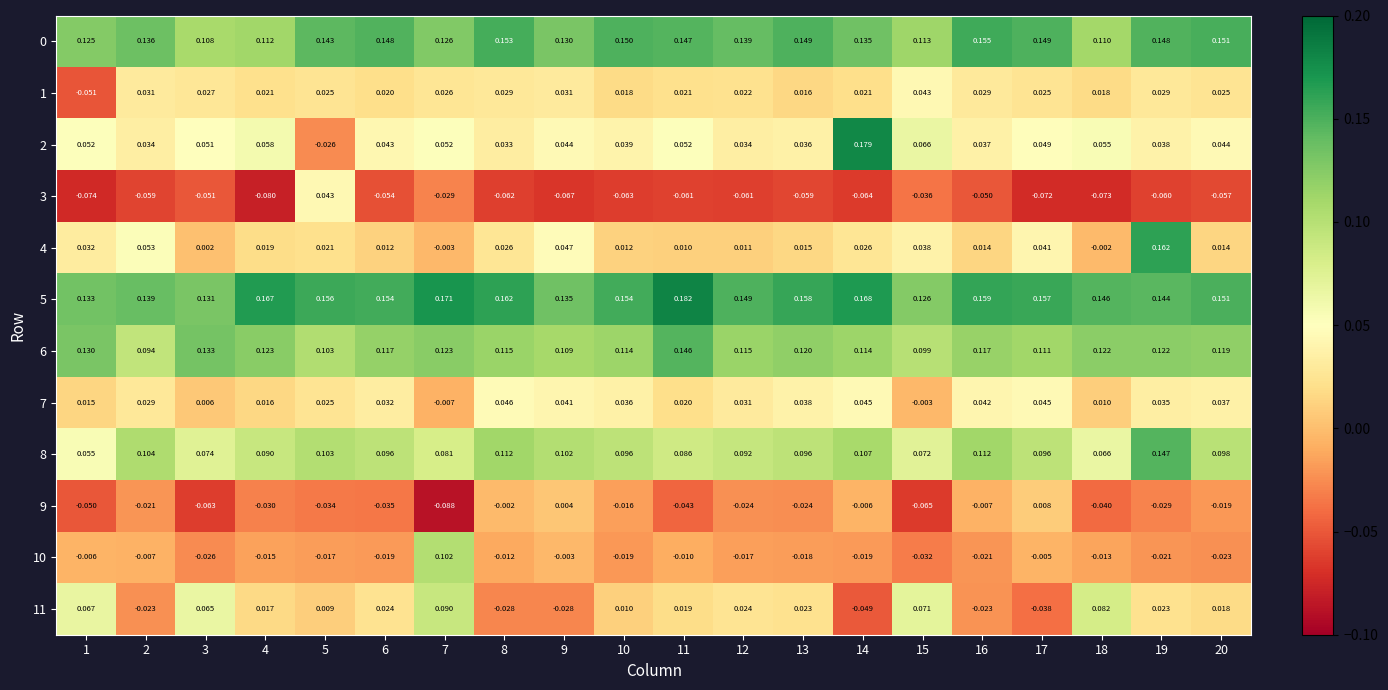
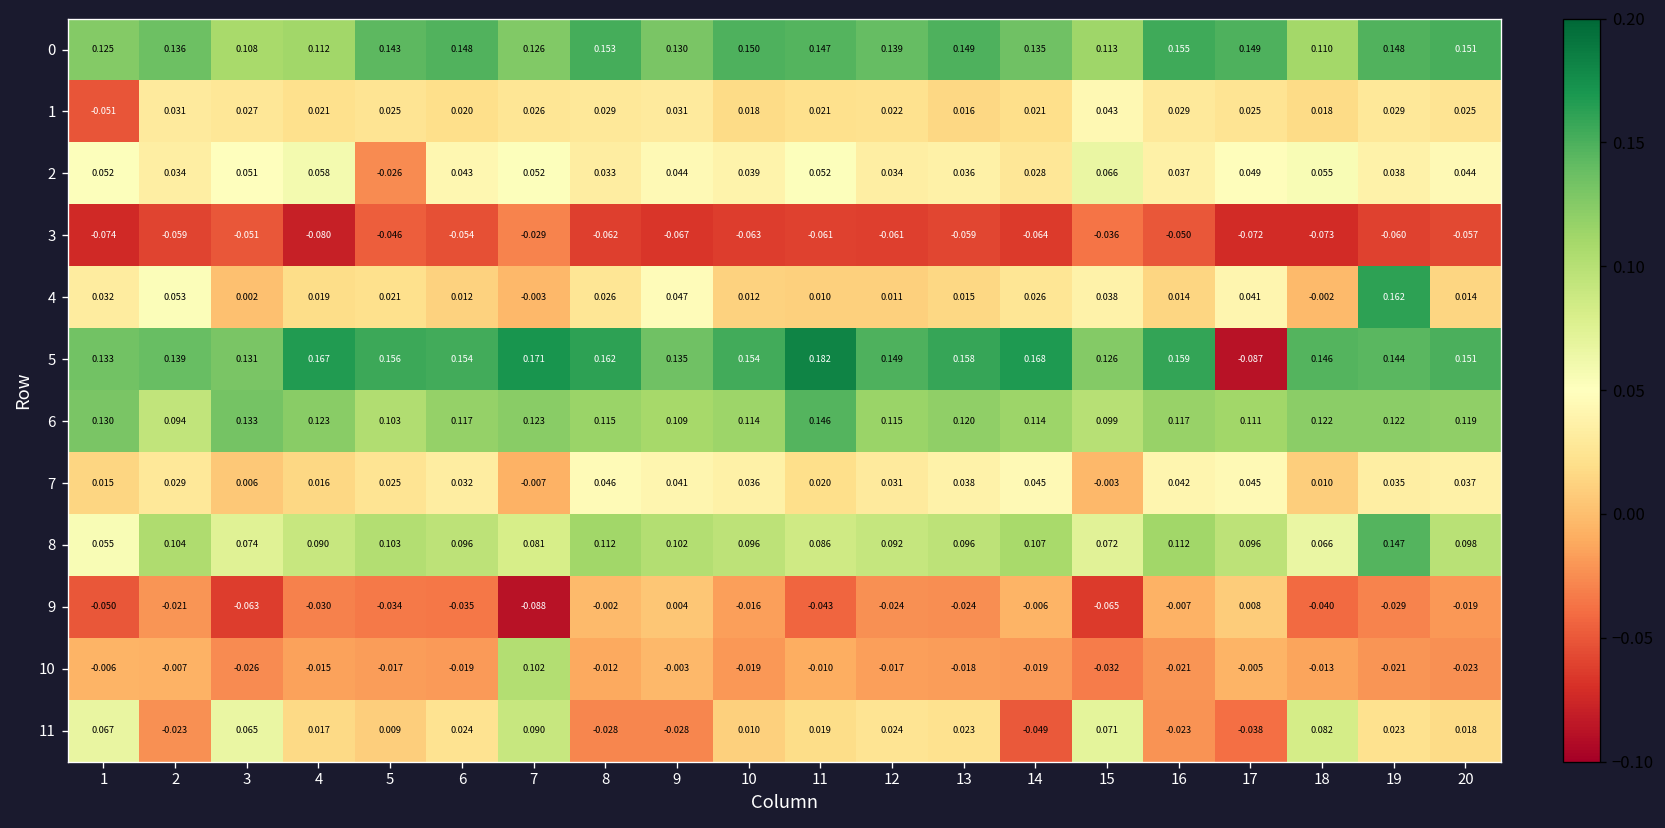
2, 14: 0.179 -> 0.028
3, 5: 0.043 -> -0.046
5, 17: 0.157 -> -0.087
